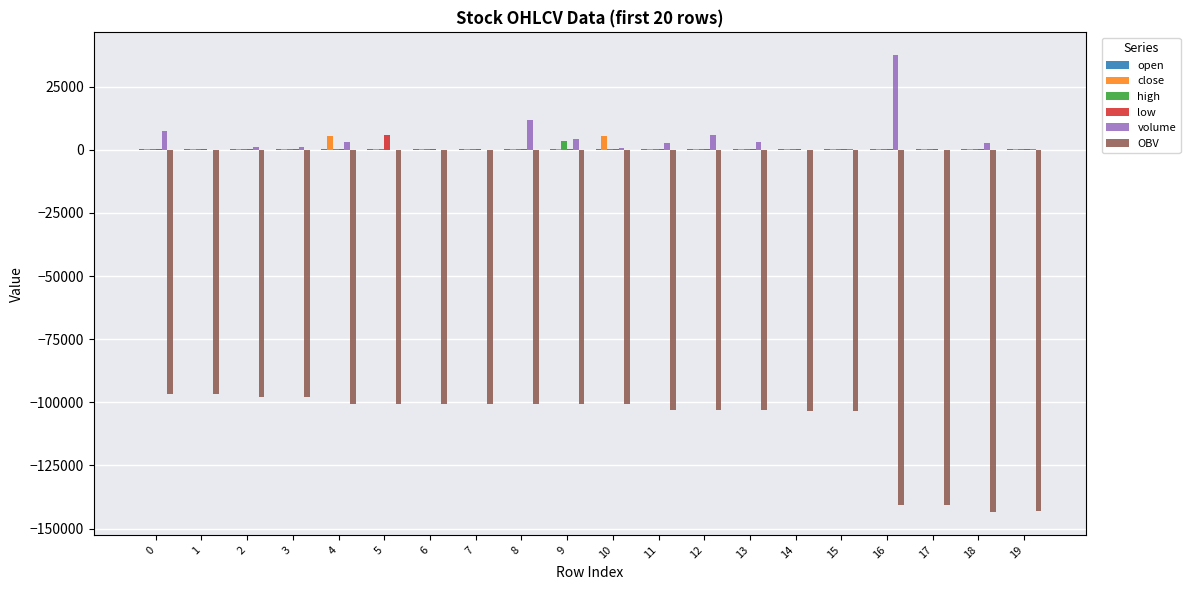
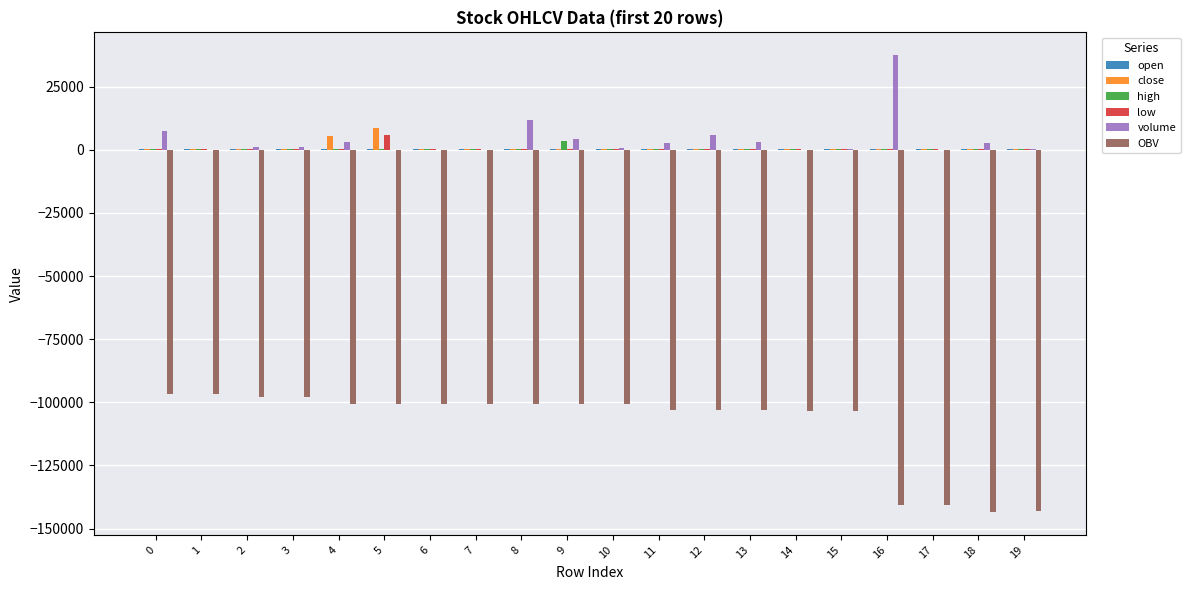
close, 5: 0 -> 9000
close, 10: 6000 -> 0
